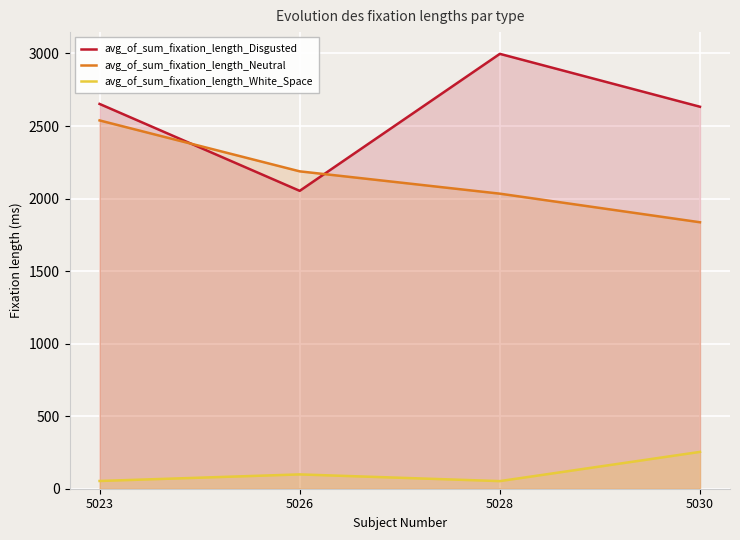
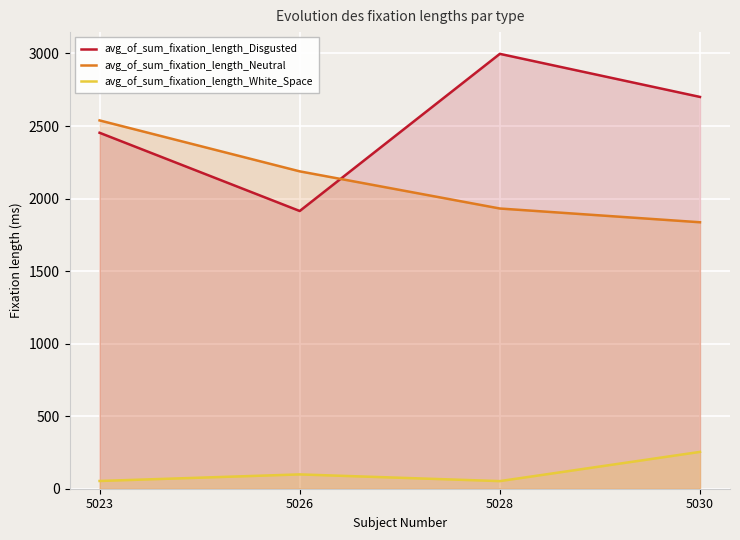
avg_of_sum_fixation_length_Disgusted, 5023: 2650 -> 2450
avg_of_sum_fixation_length_Disgusted, 5026: 2050 -> 1910
avg_of_sum_fixation_length_Neutral, 5028: 2030 -> 1930
avg_of_sum_fixation_length_Disgusted, 5030: 2630 -> 2700
